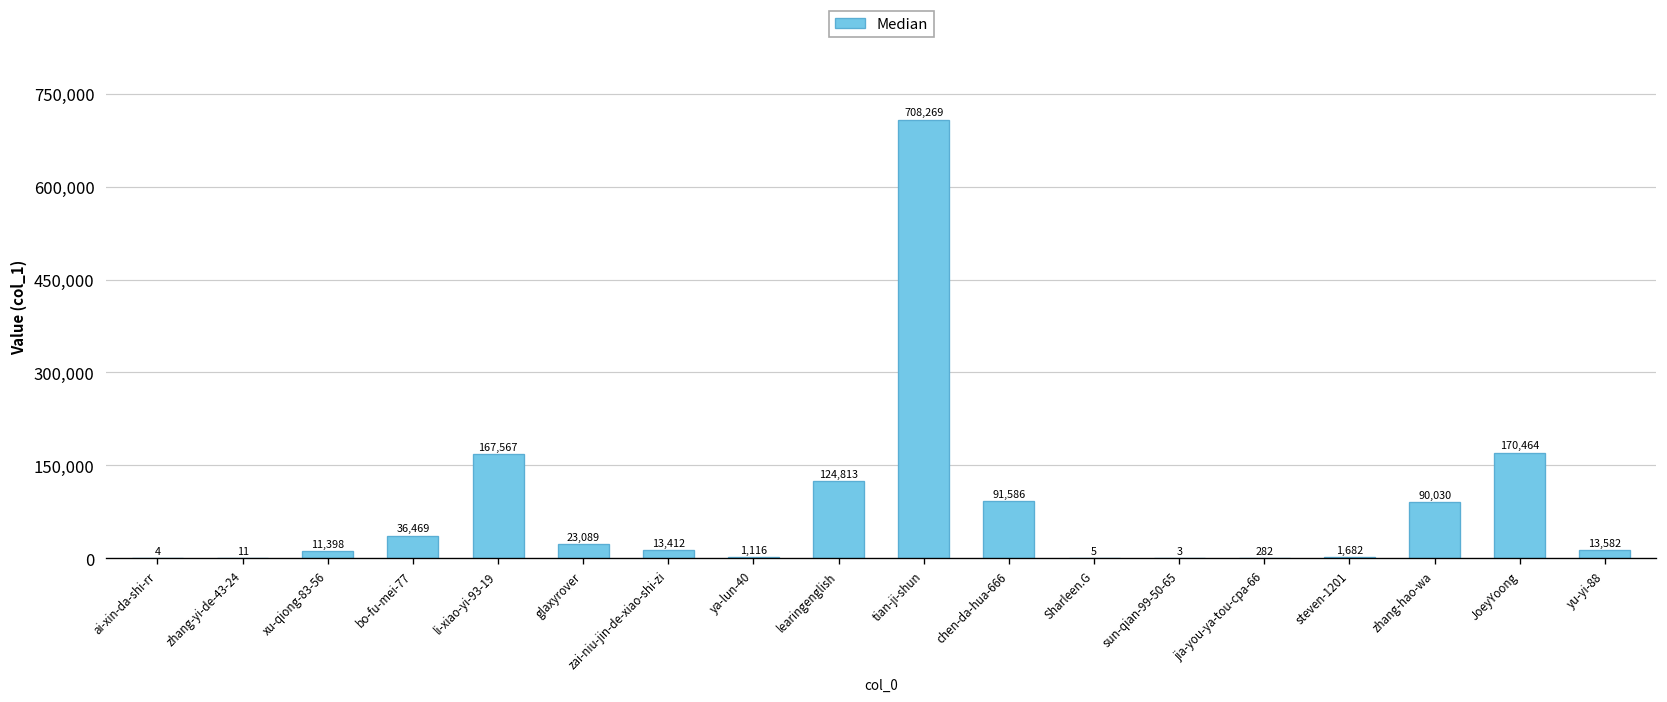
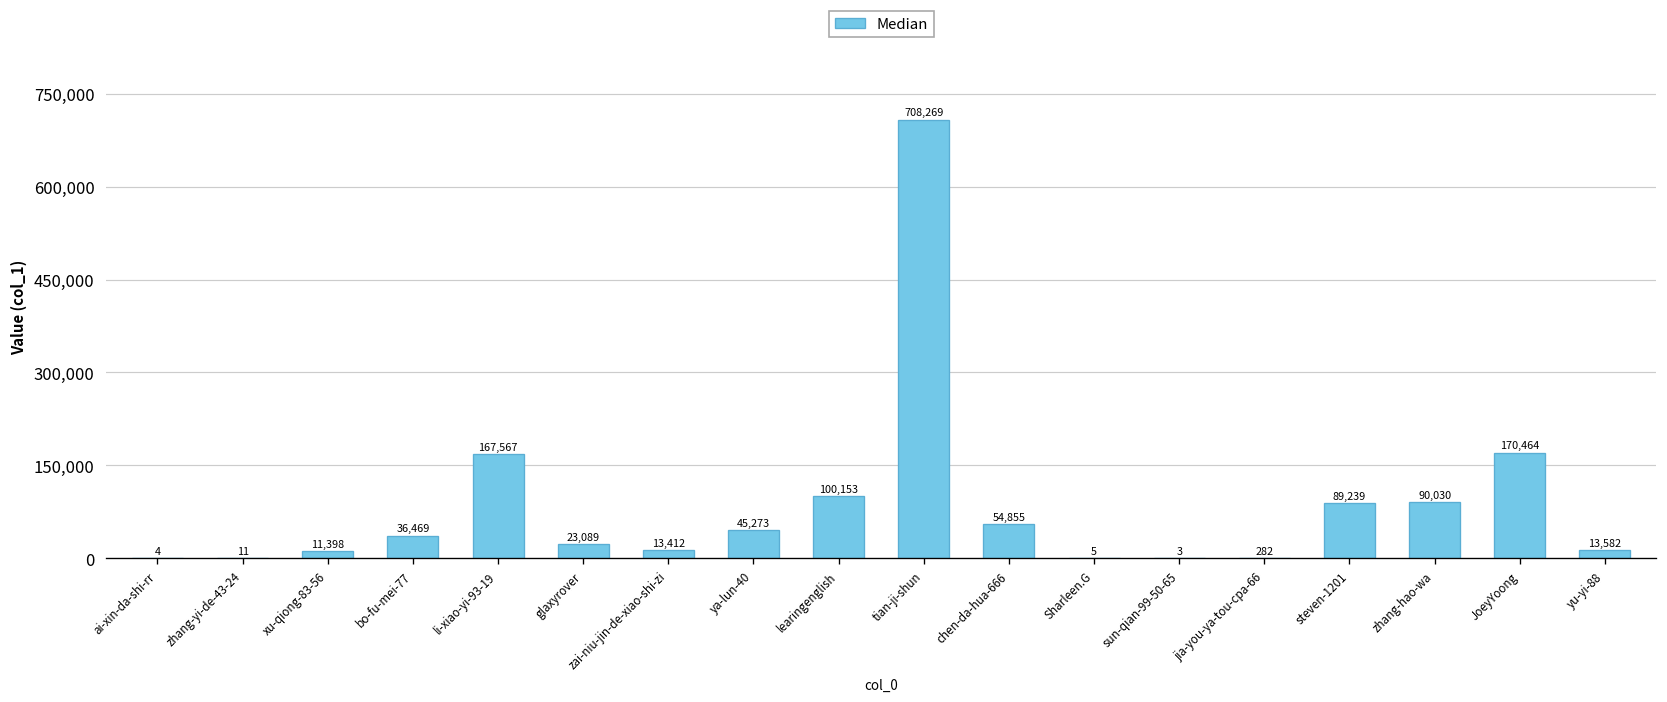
ya-lun-40: 1,116 -> 45,273
learingenglish: 124,813 -> 100,153
chen-da-hua-666: 91,586 -> 54,855
steven-1201: 1,682 -> 89,239
